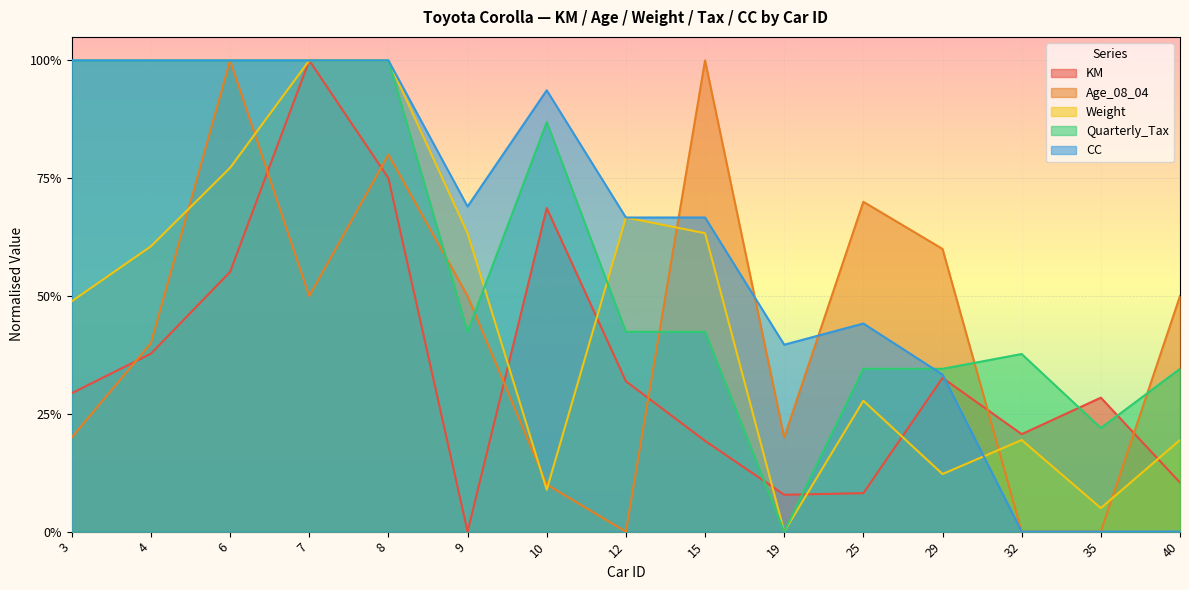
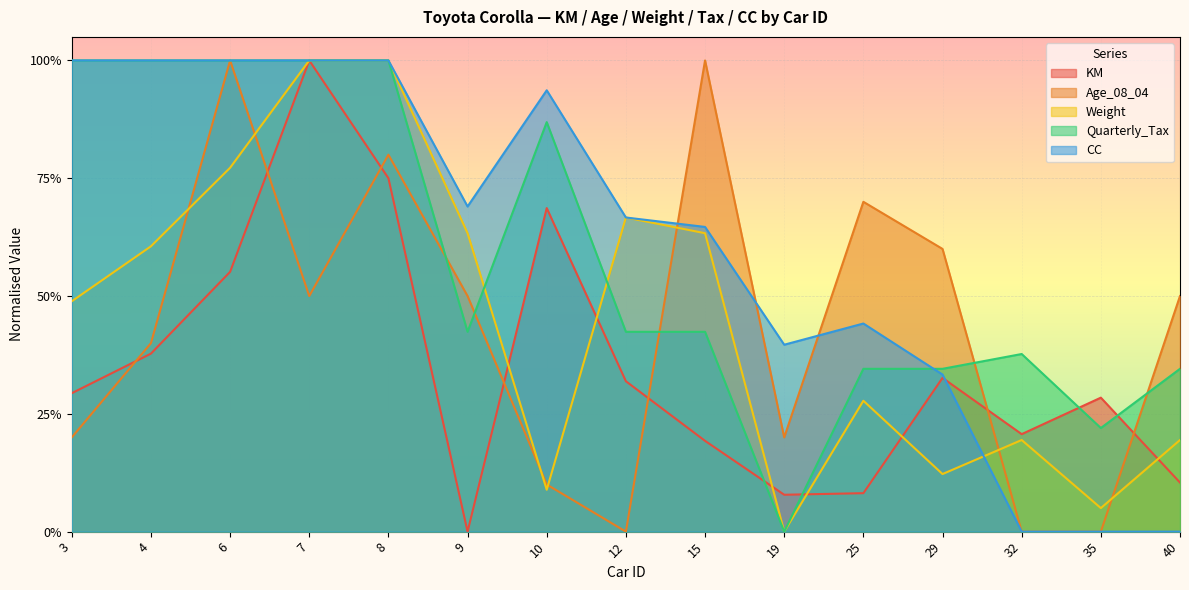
CC, 15: 67% -> 65%
